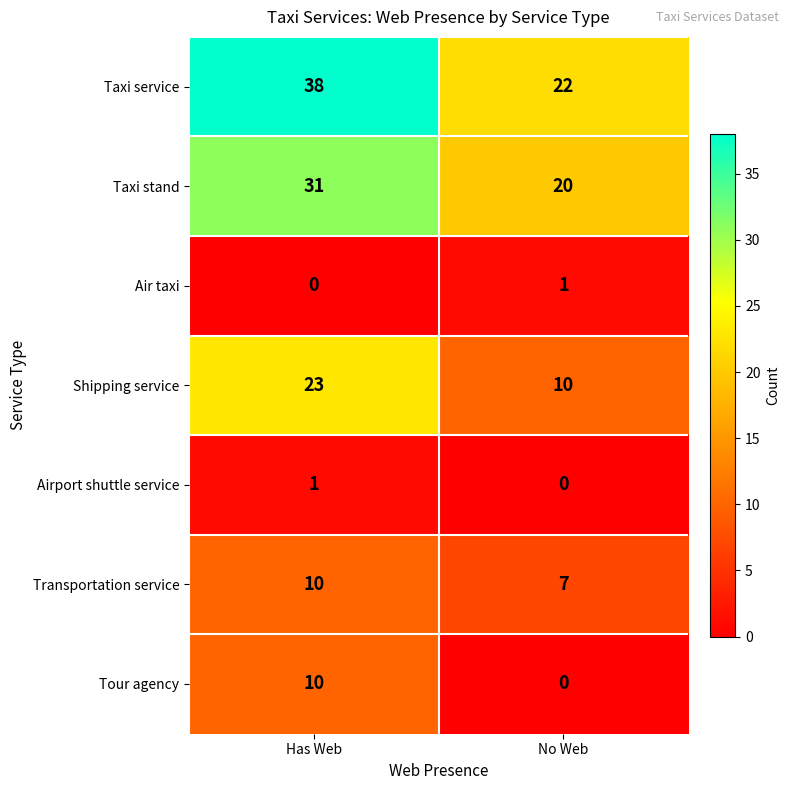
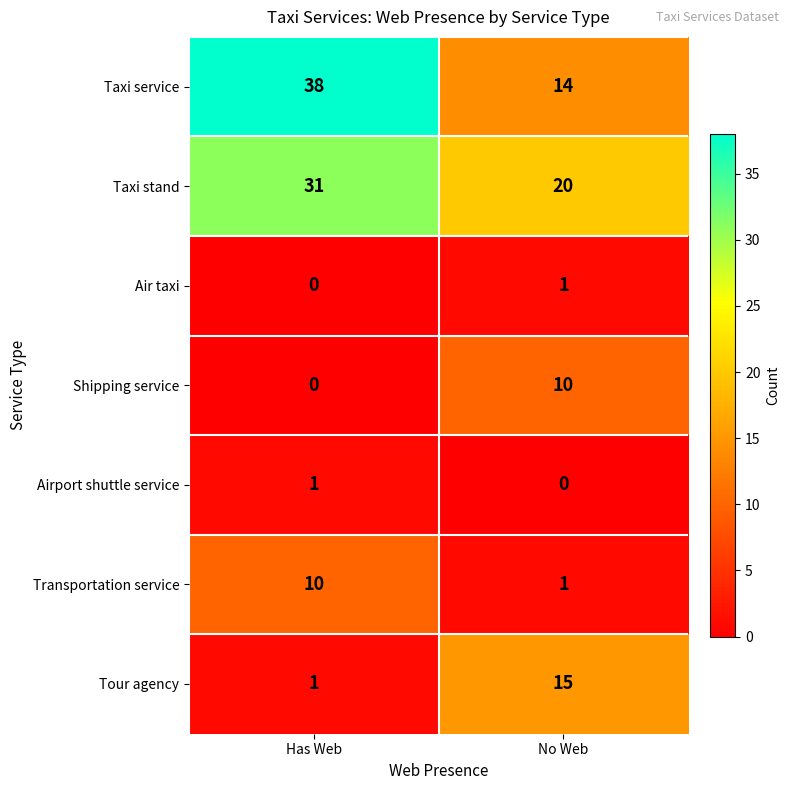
Taxi service, No Web: 22 -> 14
Shipping service, Has Web: 23 -> 0
Transportation service, No Web: 7 -> 1
Tour agency, Has Web: 10 -> 1
Tour agency, No Web: 0 -> 15
